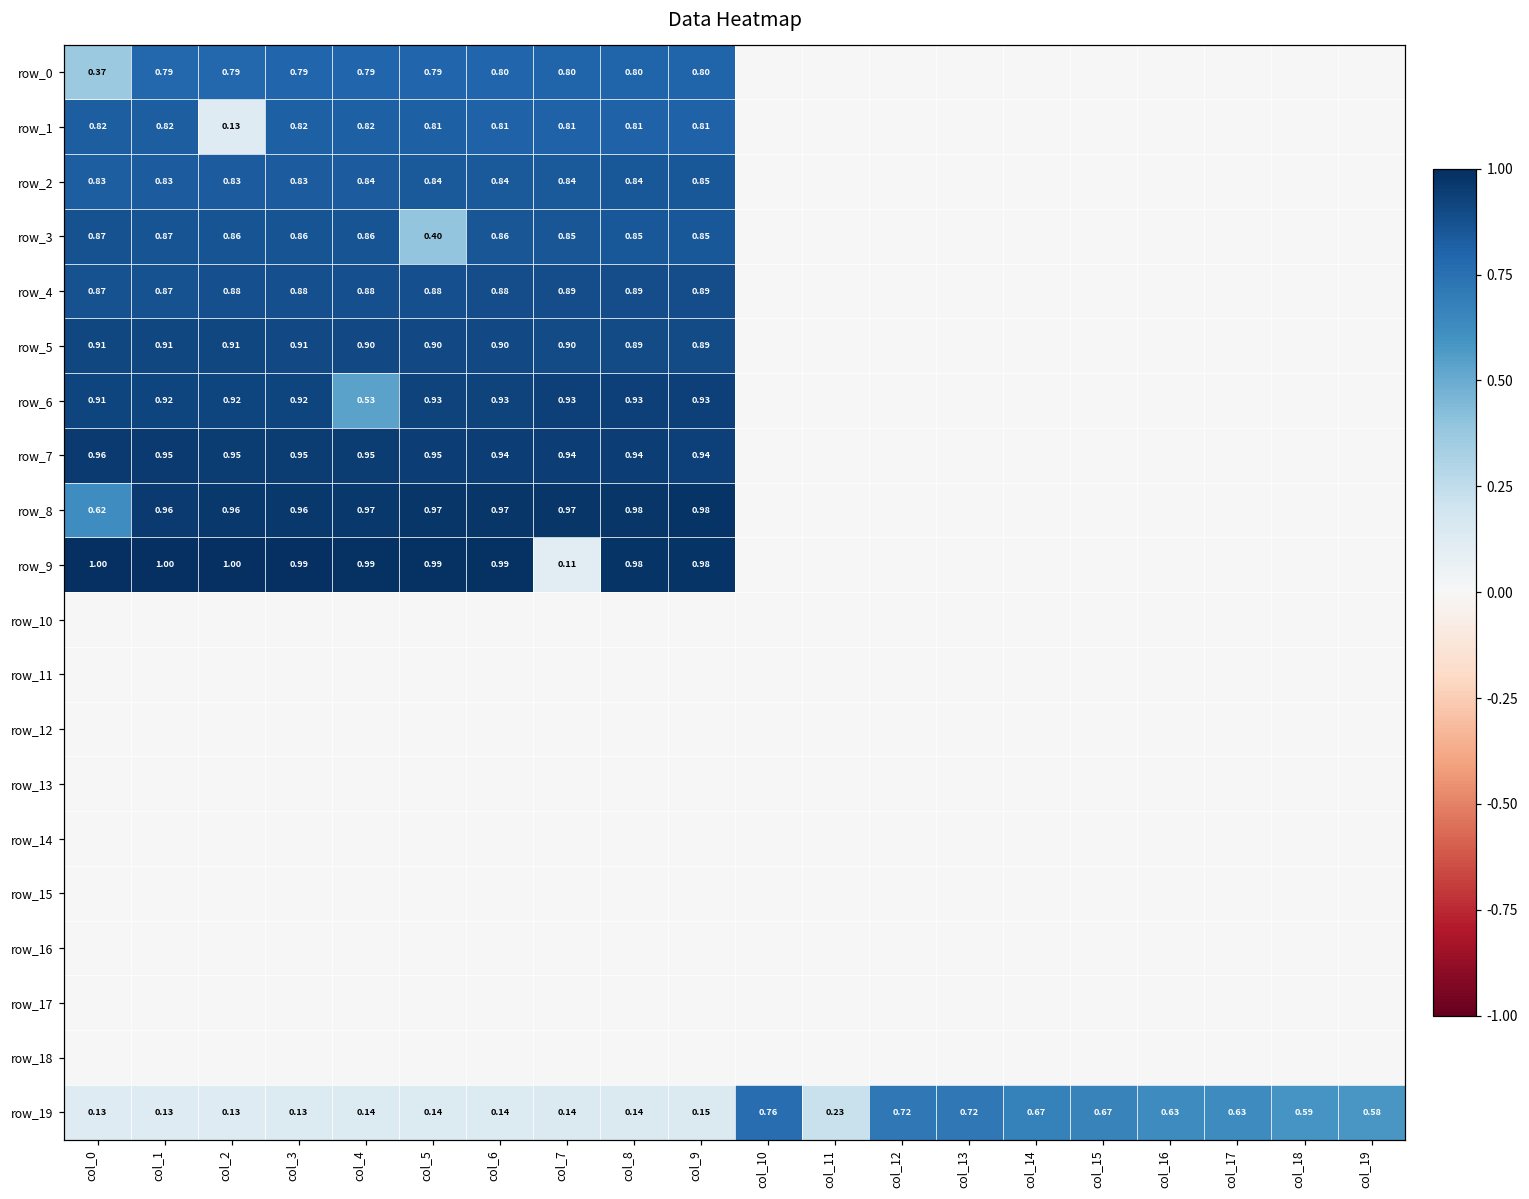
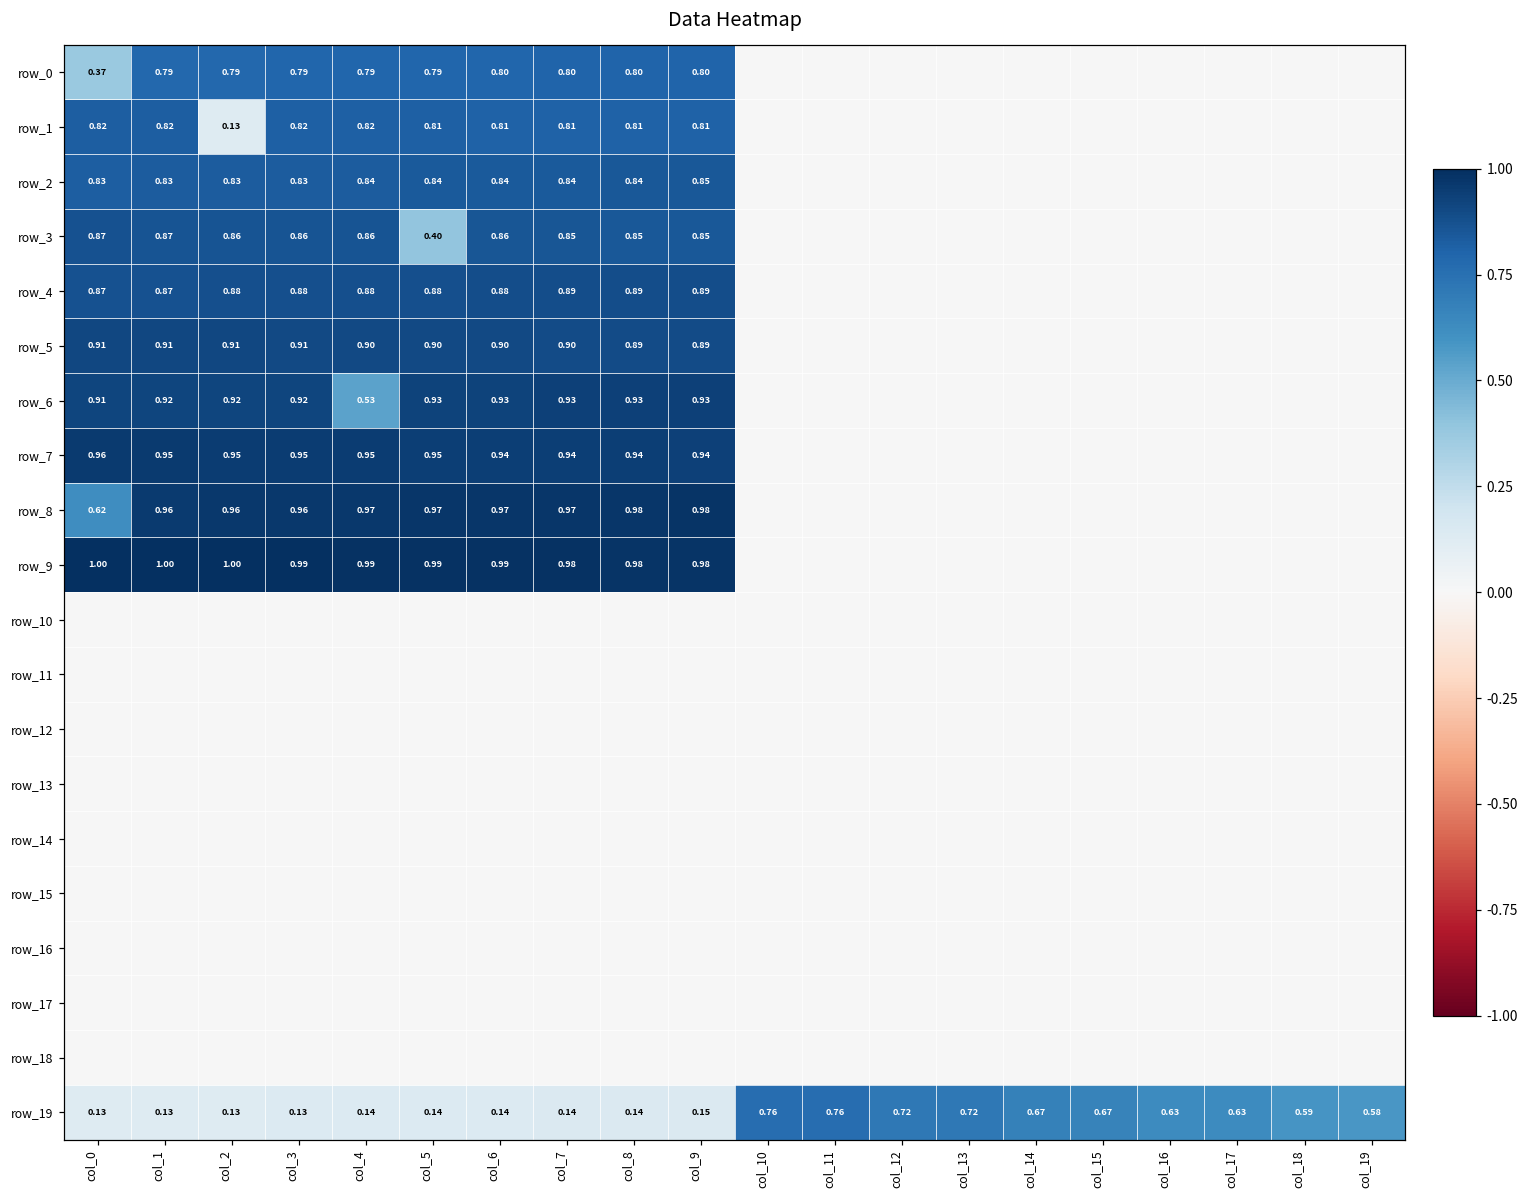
row_9, col_7: 0.11 -> 0.98
row_19, col_11: 0.23 -> 0.76
